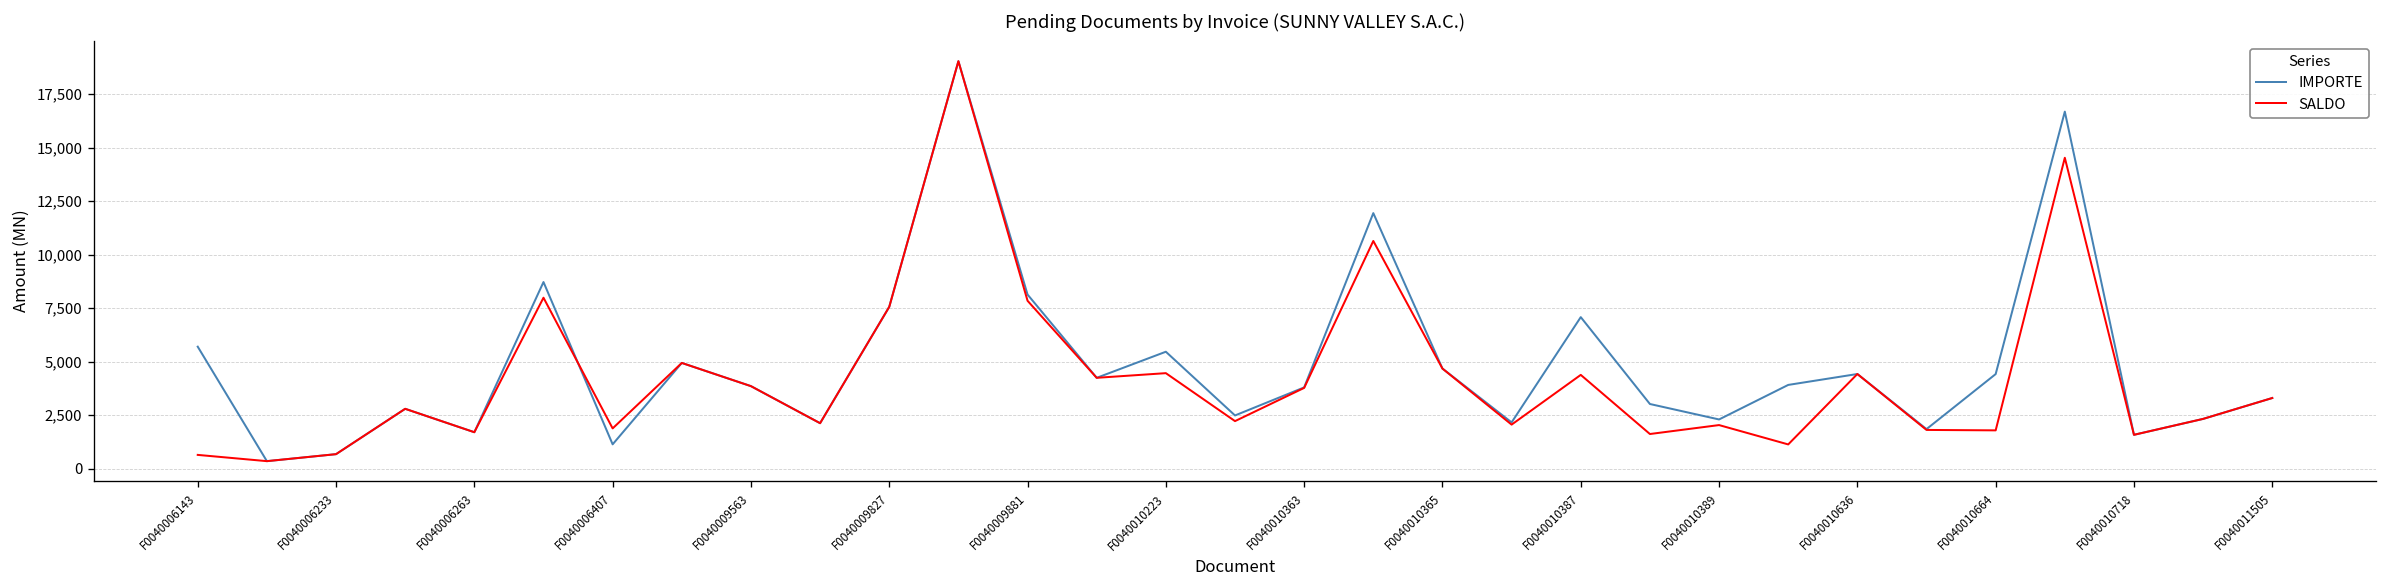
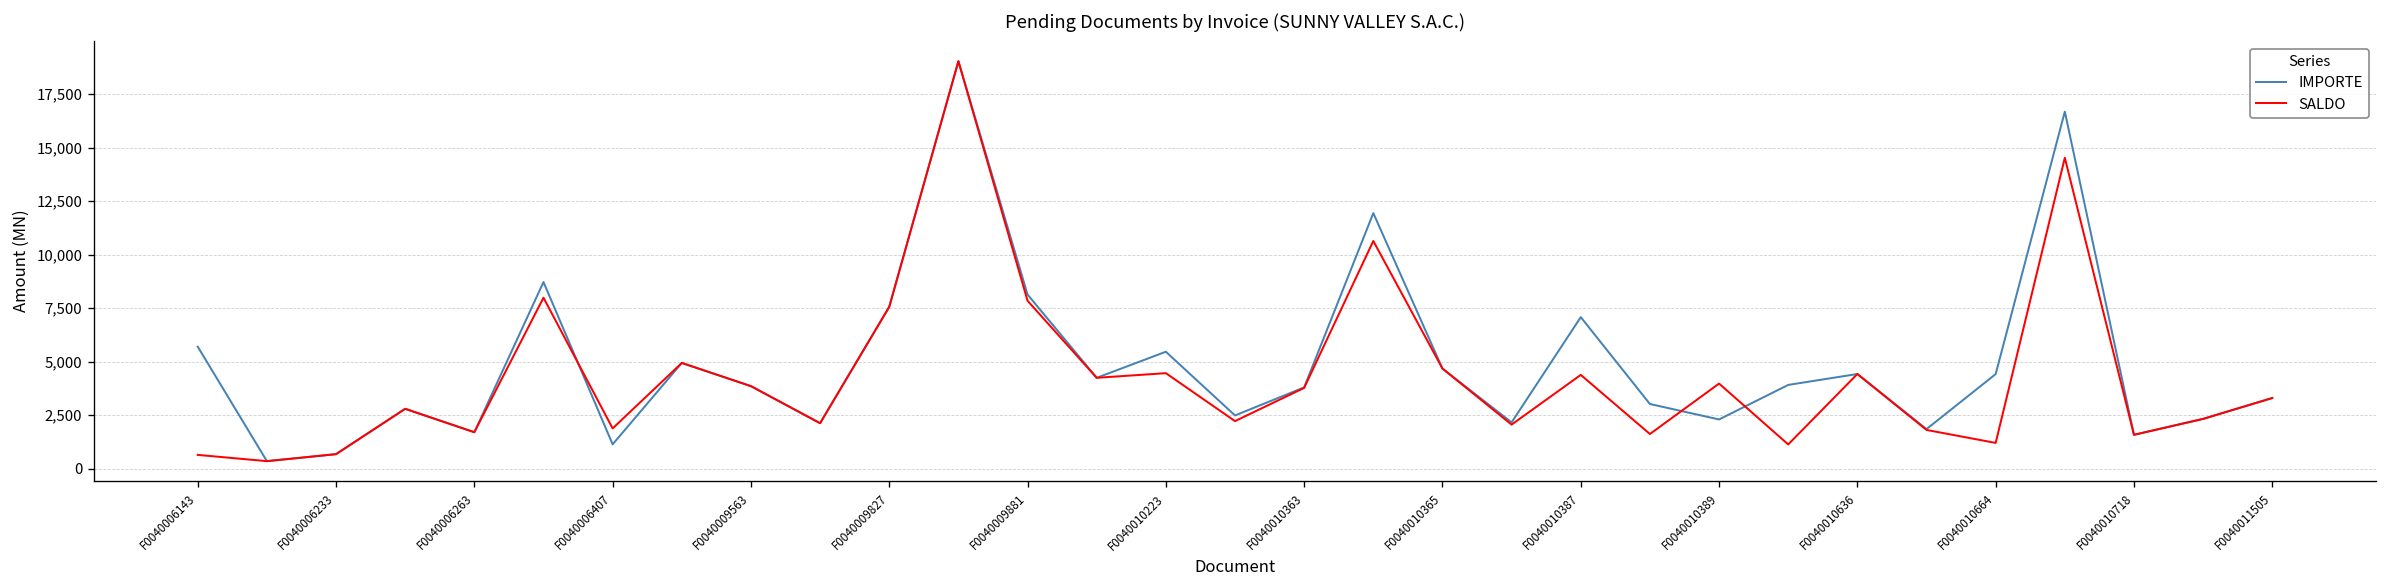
SALDO, F0040010389: 2,000 -> 4,000
SALDO, F0040010664: 1,800 -> 1,200
